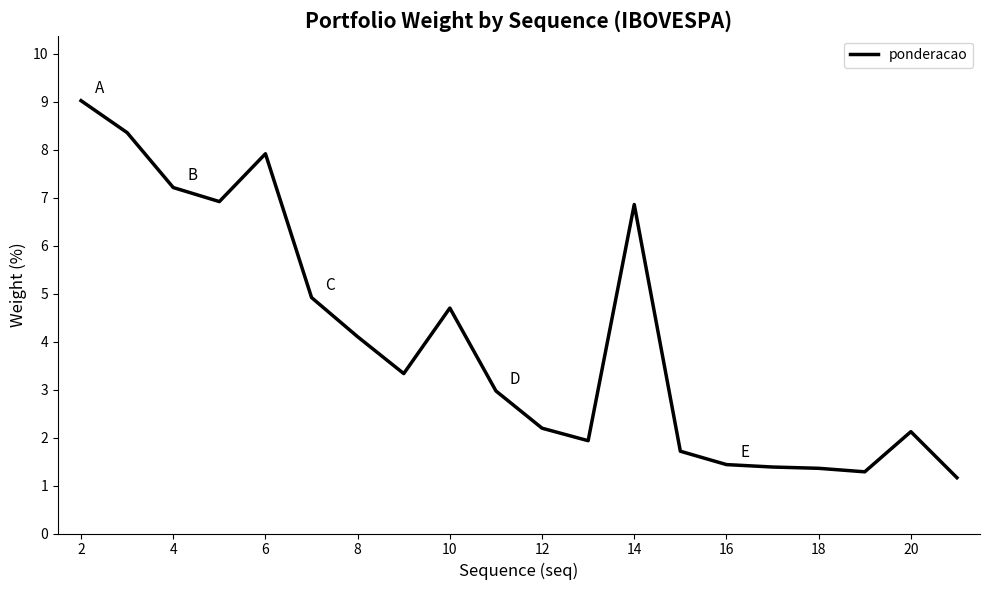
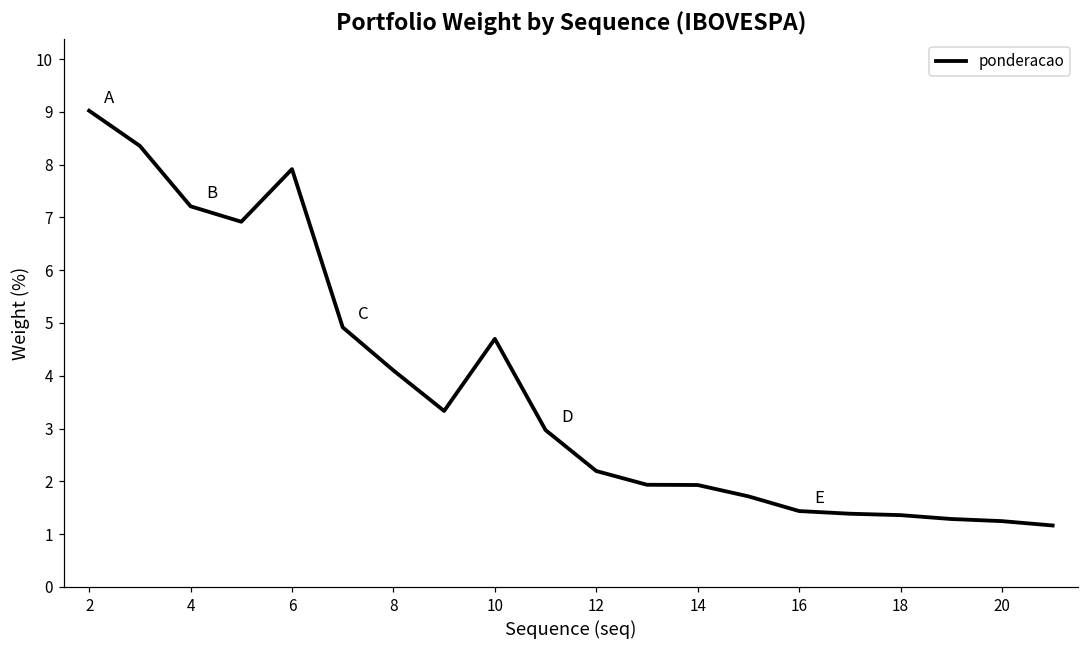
14: 6.9 -> 1.9
20: 2.1 -> 1.2
